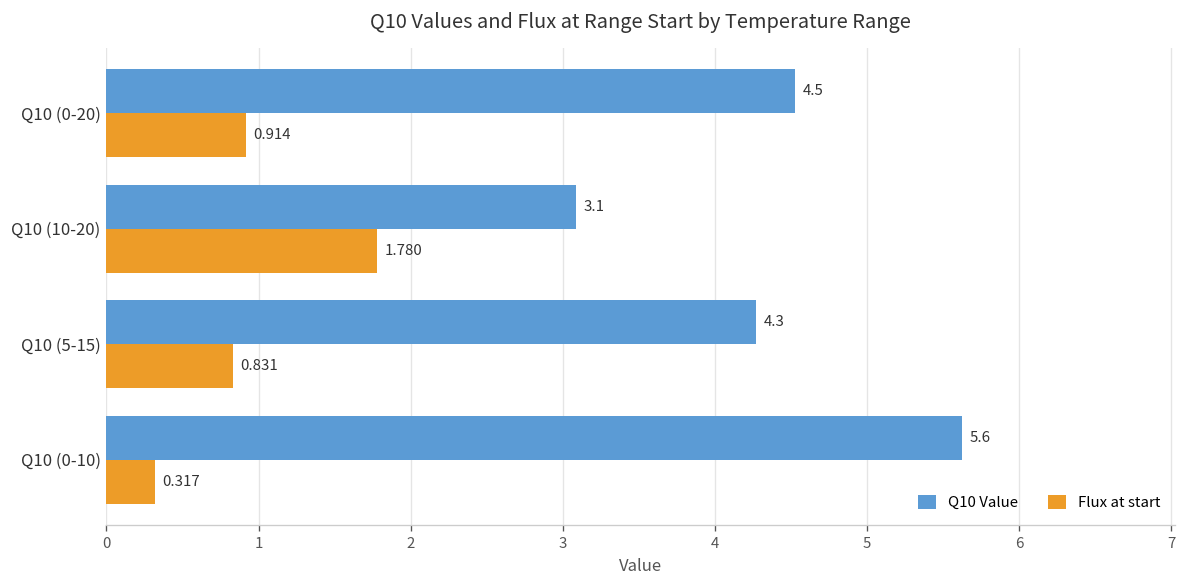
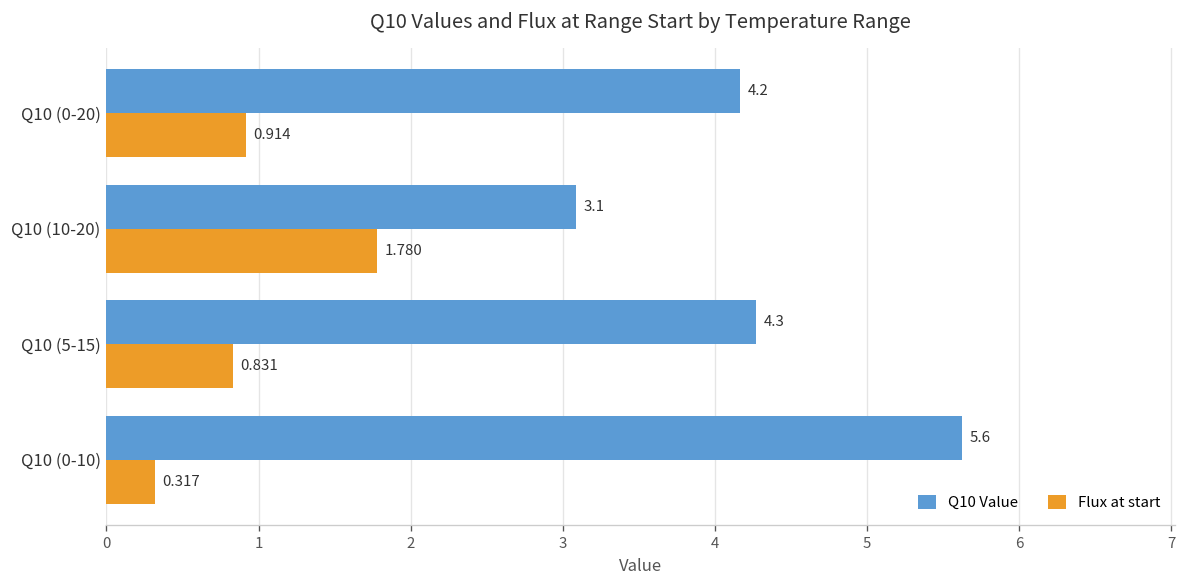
Q10 Value, Q10 (0-20): 4.5 -> 4.2
